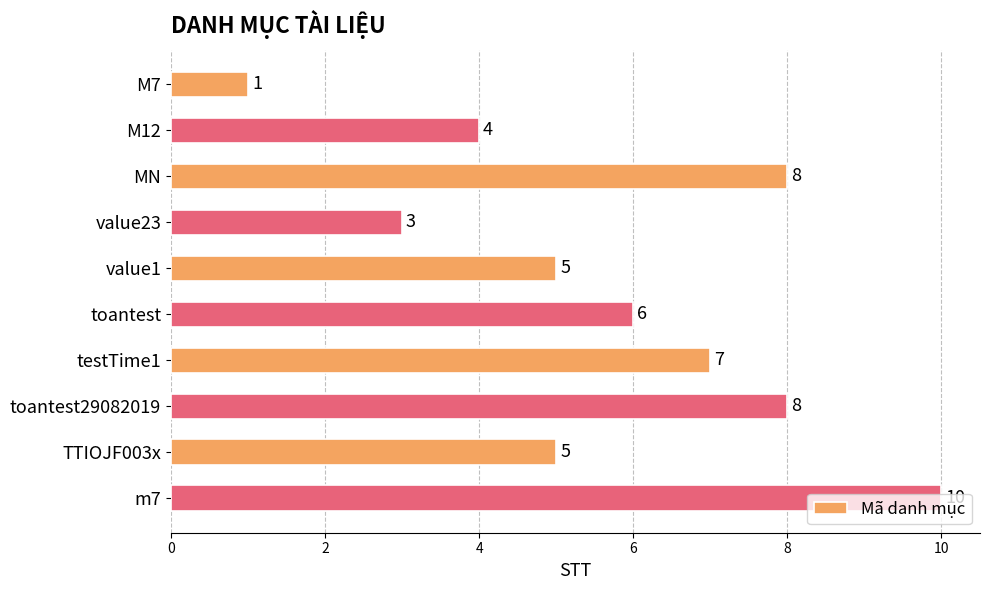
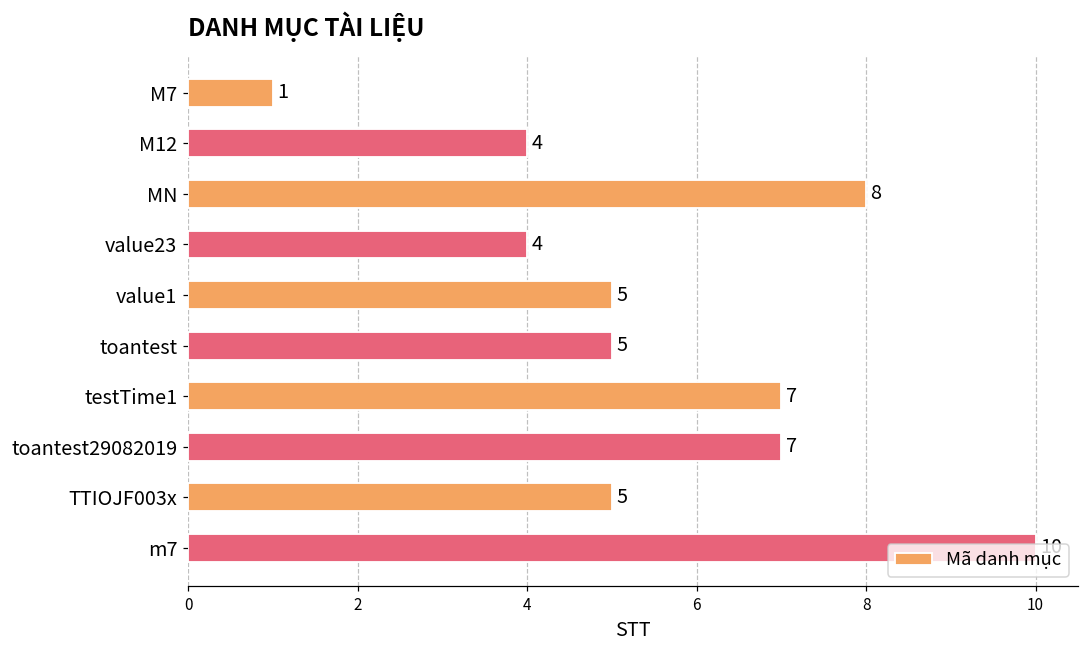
value23: 3 -> 4
toantest: 6 -> 5
toantest29082019: 8 -> 7
